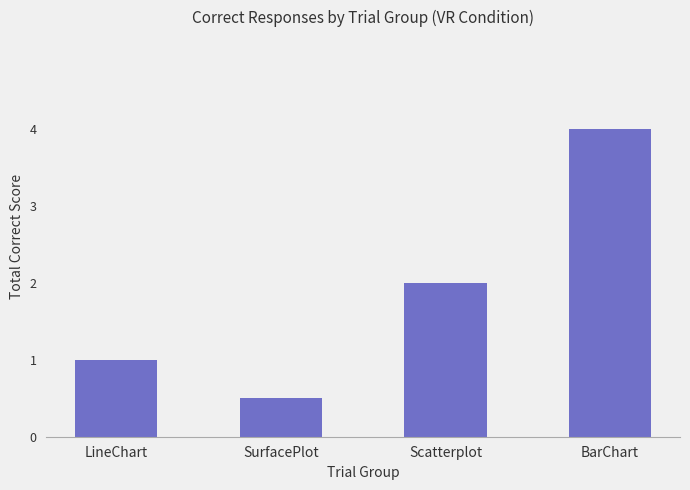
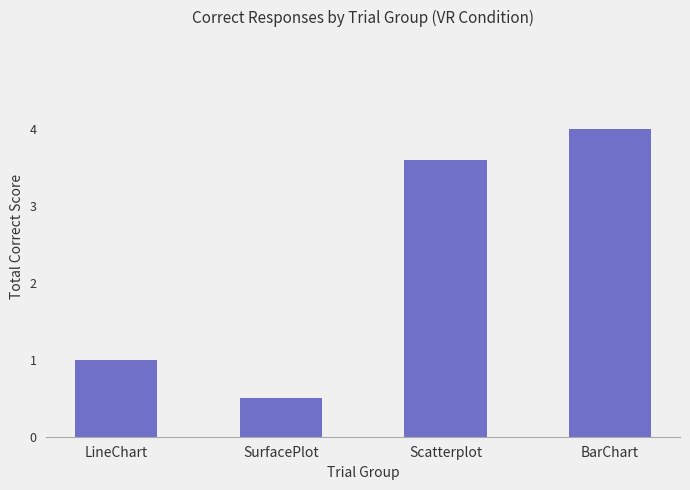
Scatterplot: 2.0 -> 3.6
